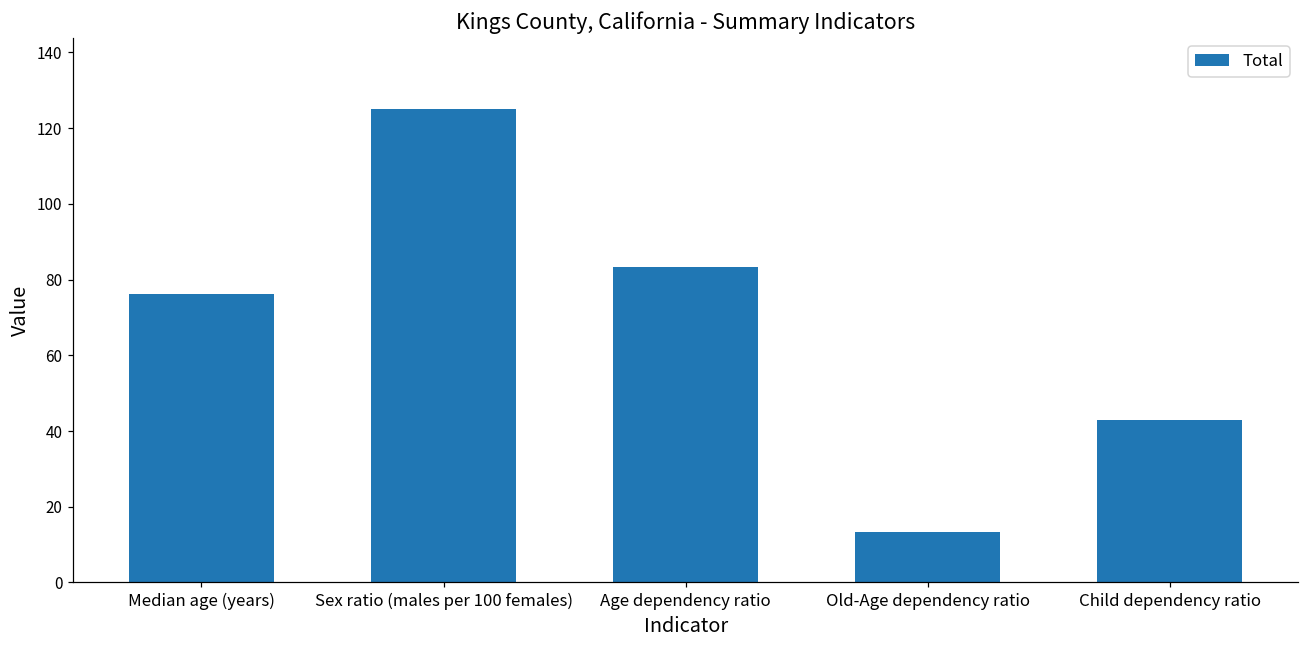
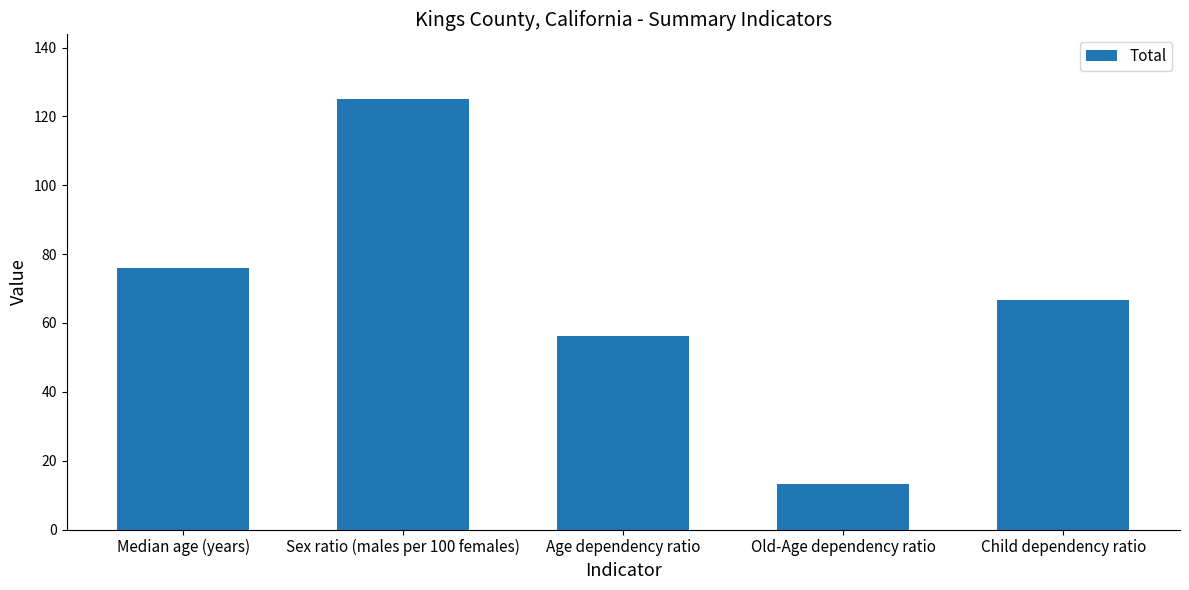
Age dependency ratio: 83 -> 56
Child dependency ratio: 43 -> 67
